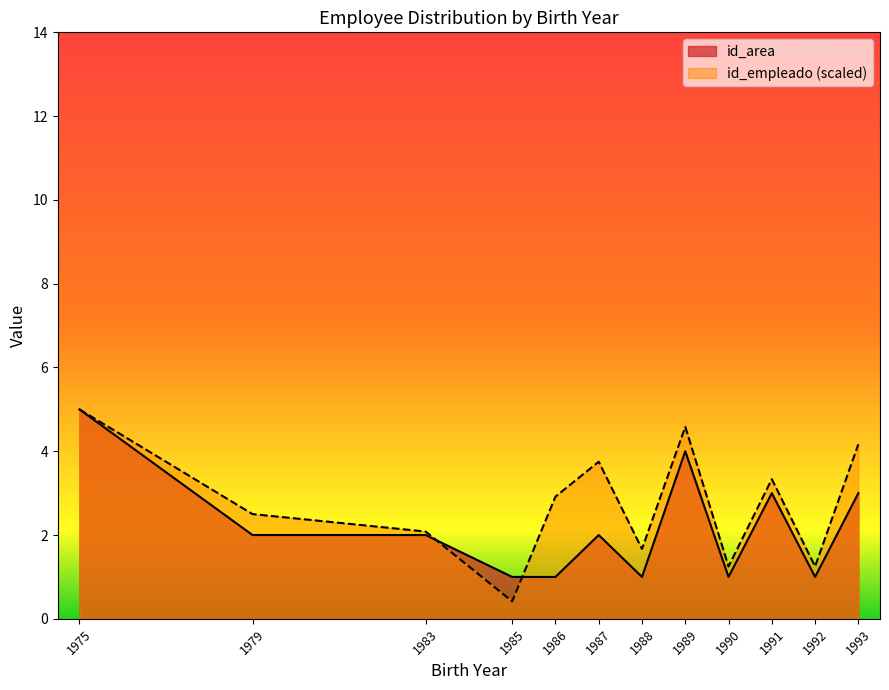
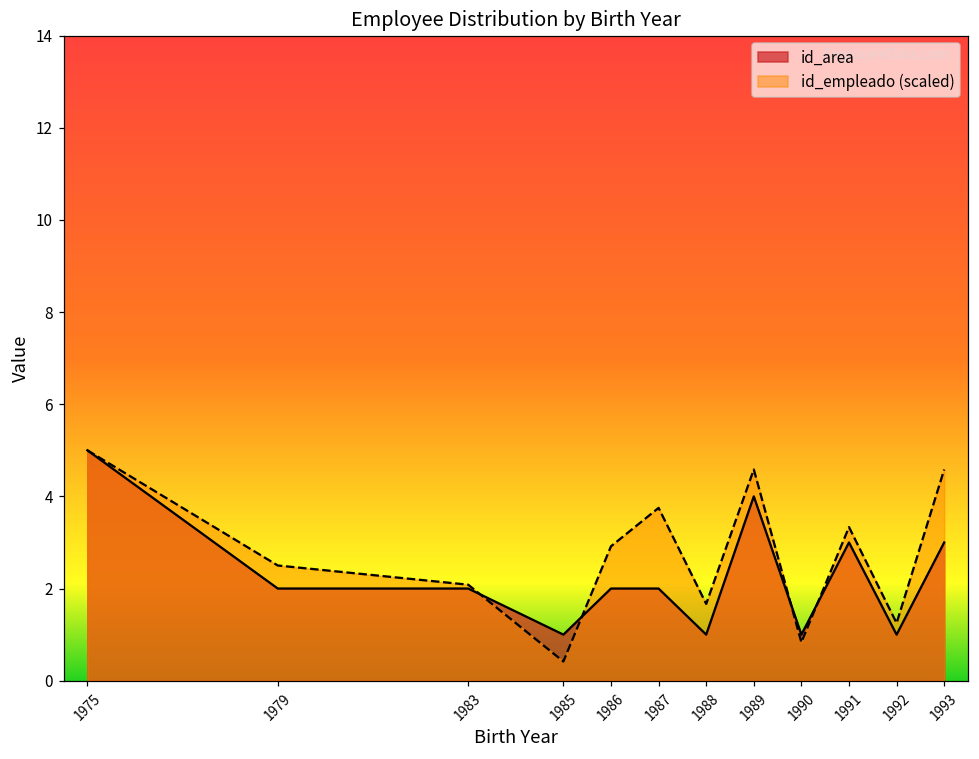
id_area, 1986: 1 -> 2
id_empleado (scaled), 1990: 1.3 -> 0.8
id_empleado (scaled), 1993: 4.2 -> 4.6
